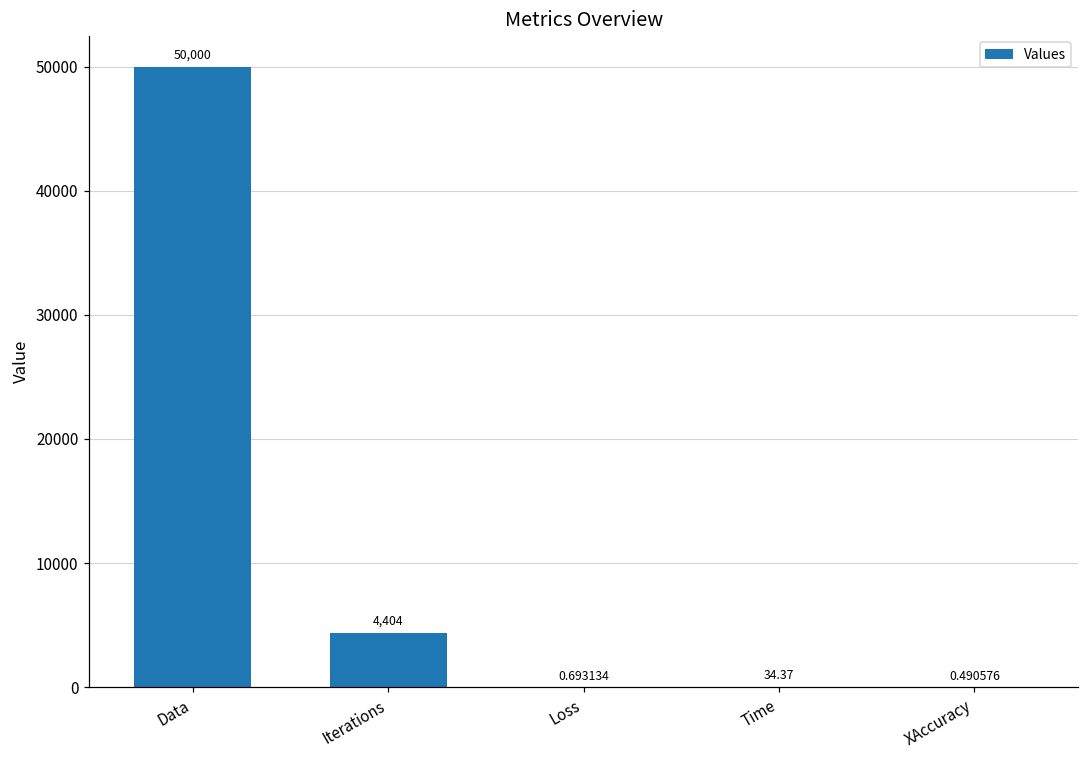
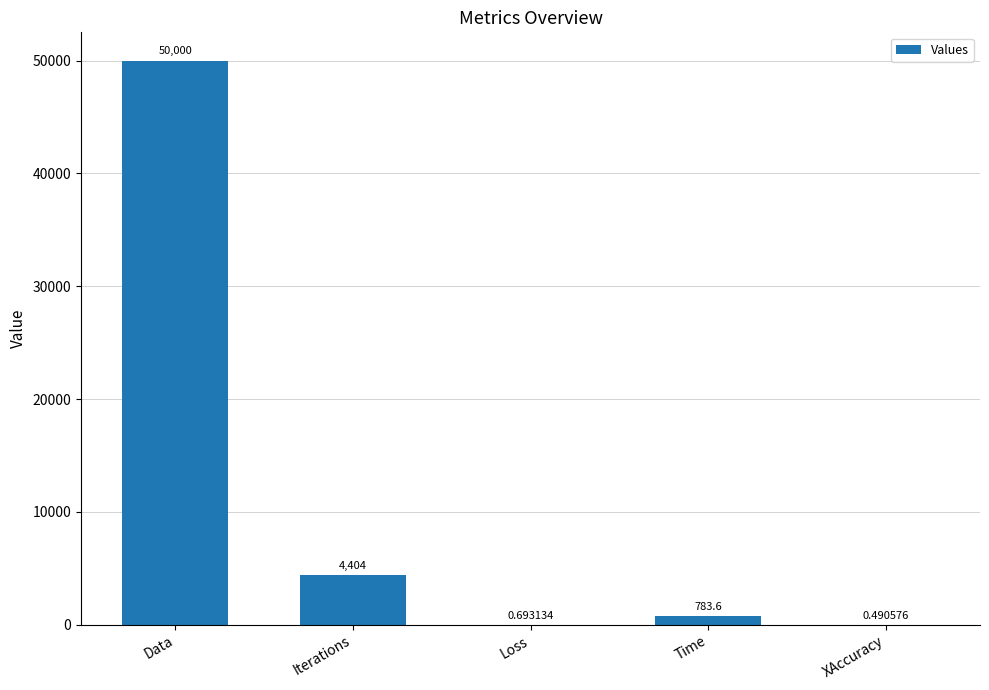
Time: 34.37 -> 783.6
